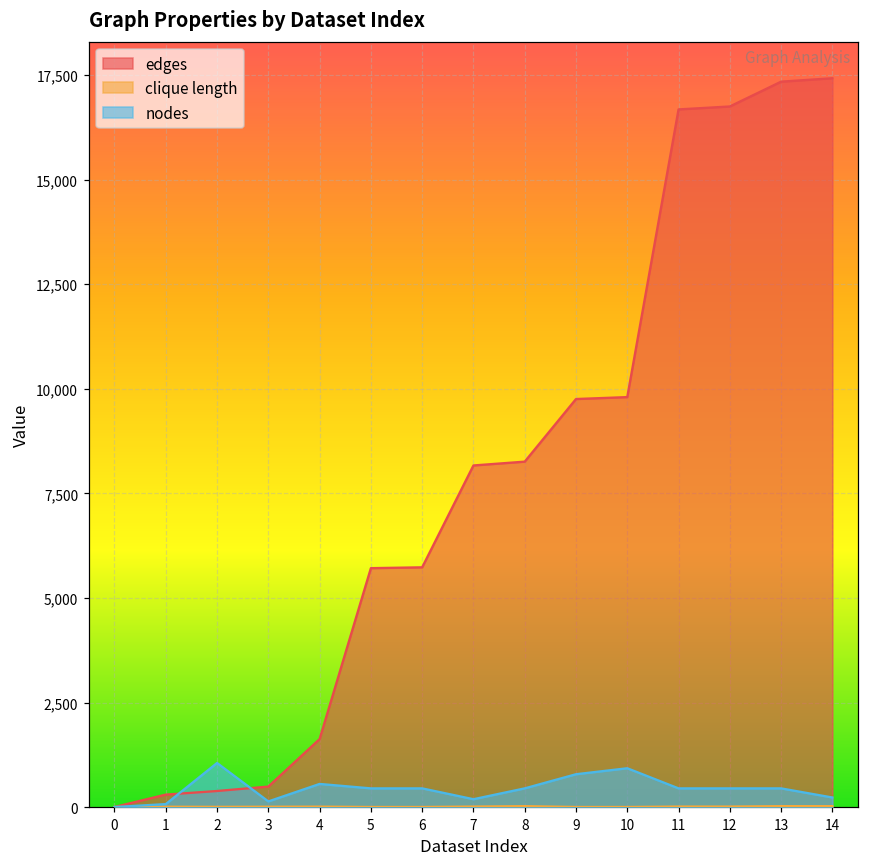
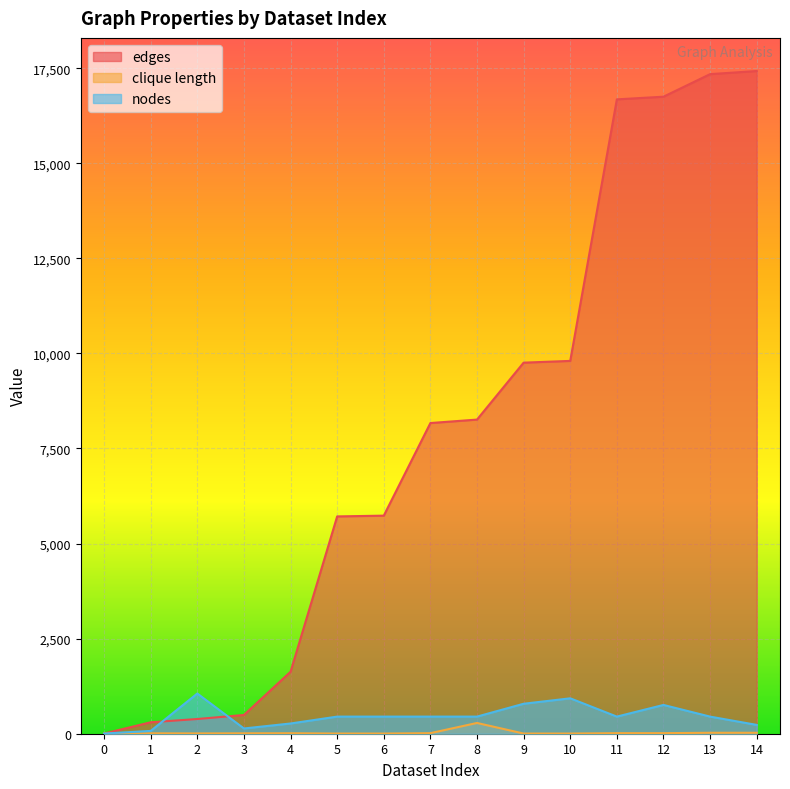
nodes, 4: 600 -> 300
nodes, 7: 200 -> 500
clique length, 8: 0 -> 300
nodes, 12: 500 -> 800
